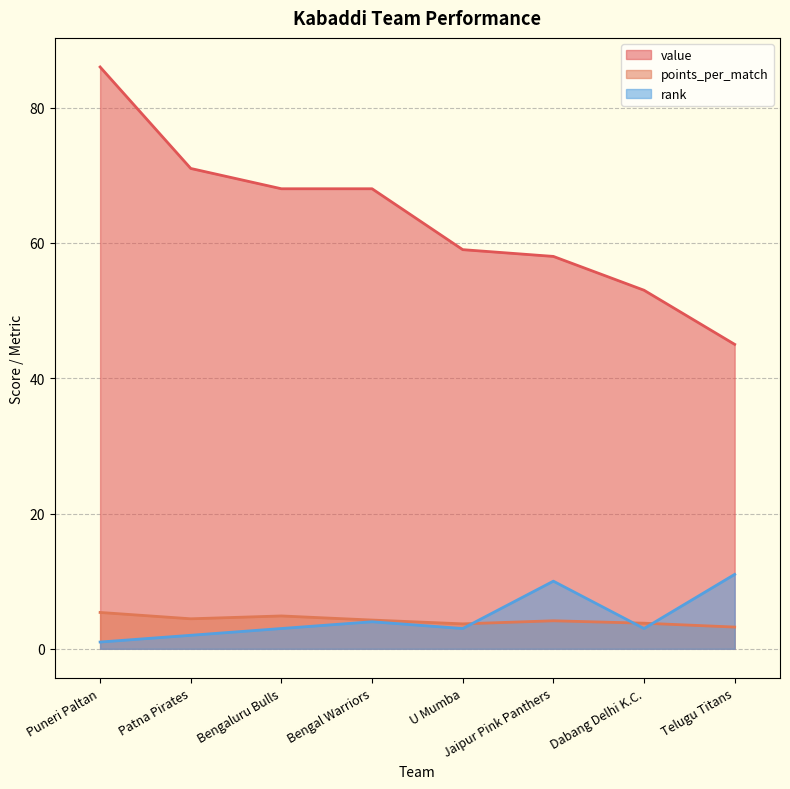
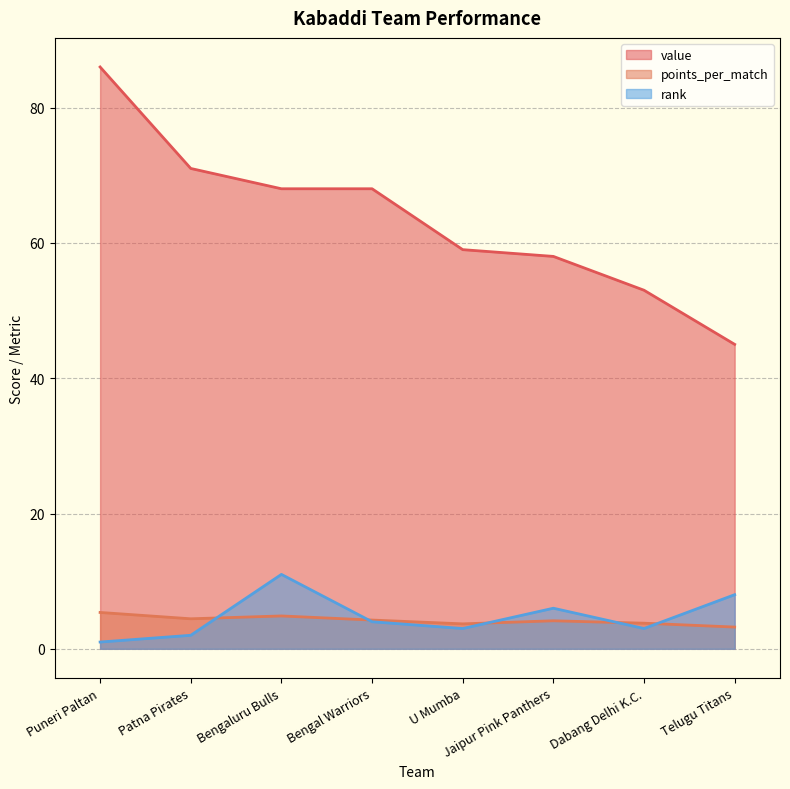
rank, Bengaluru Bulls: 3 -> 11
rank, Jaipur Pink Panthers: 10 -> 6
rank, Telugu Titans: 11 -> 8
